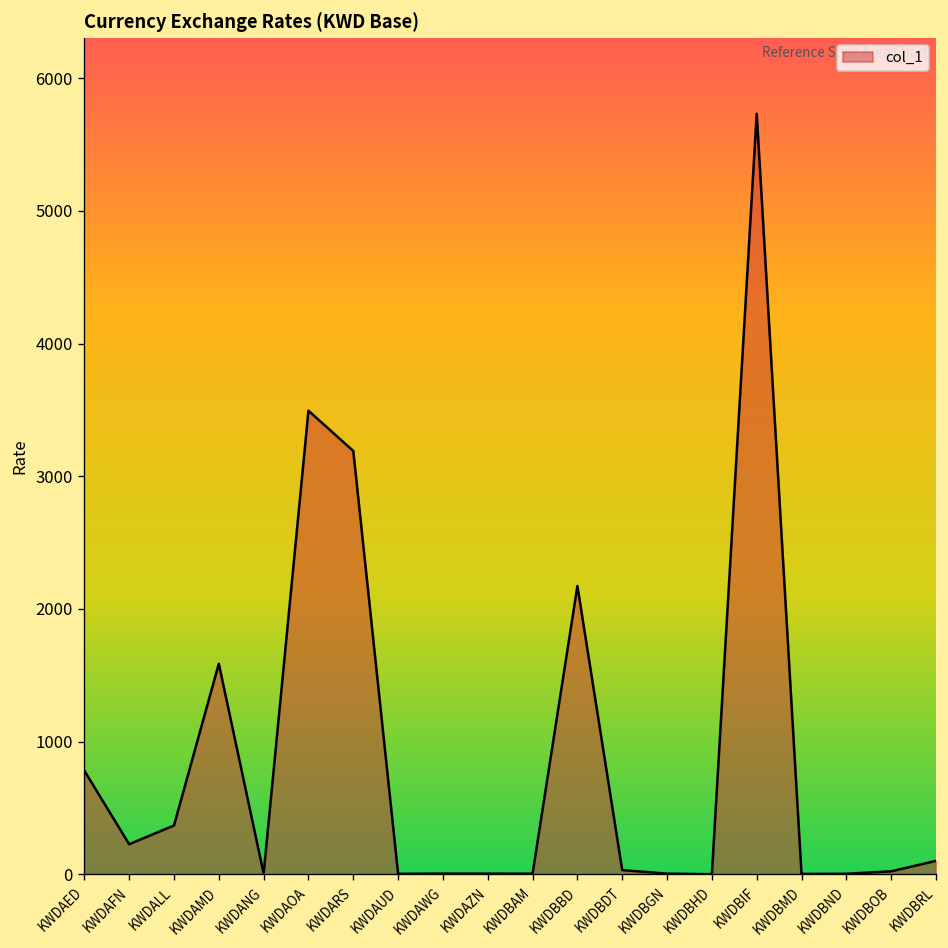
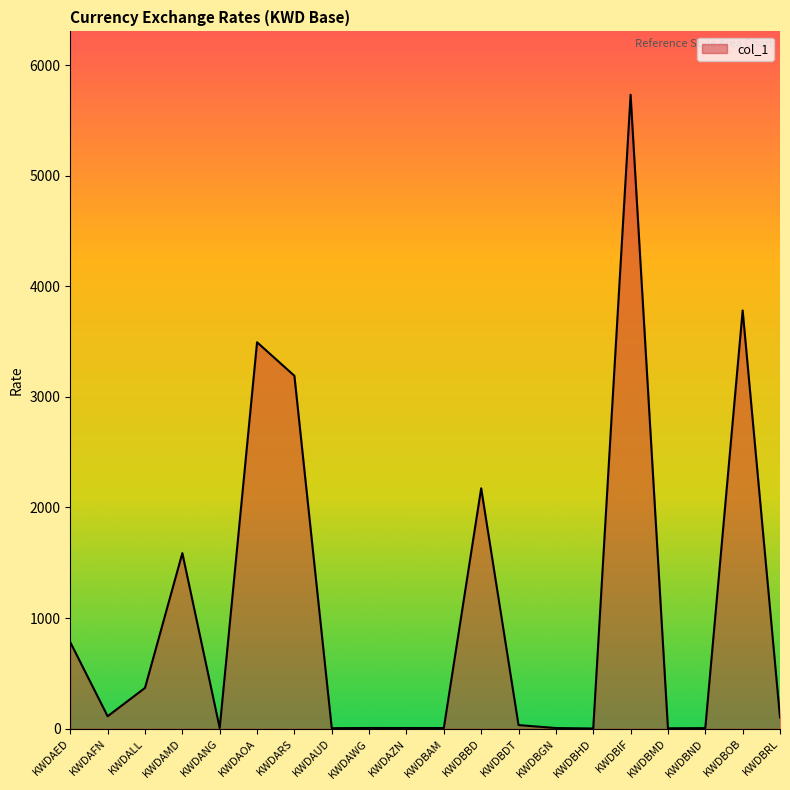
KWDAFN: 230 -> 110
KWDBOB: 20 -> 3780
